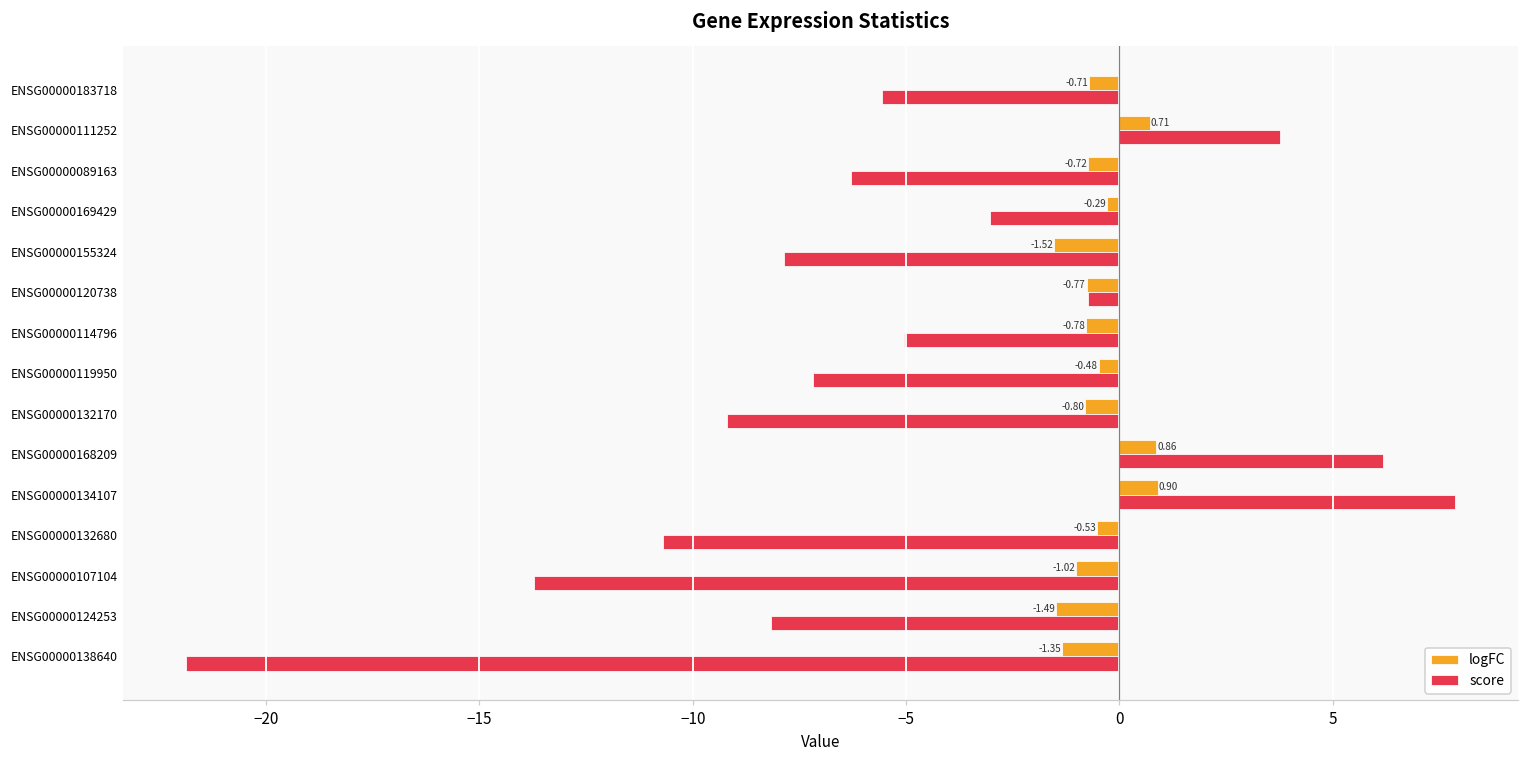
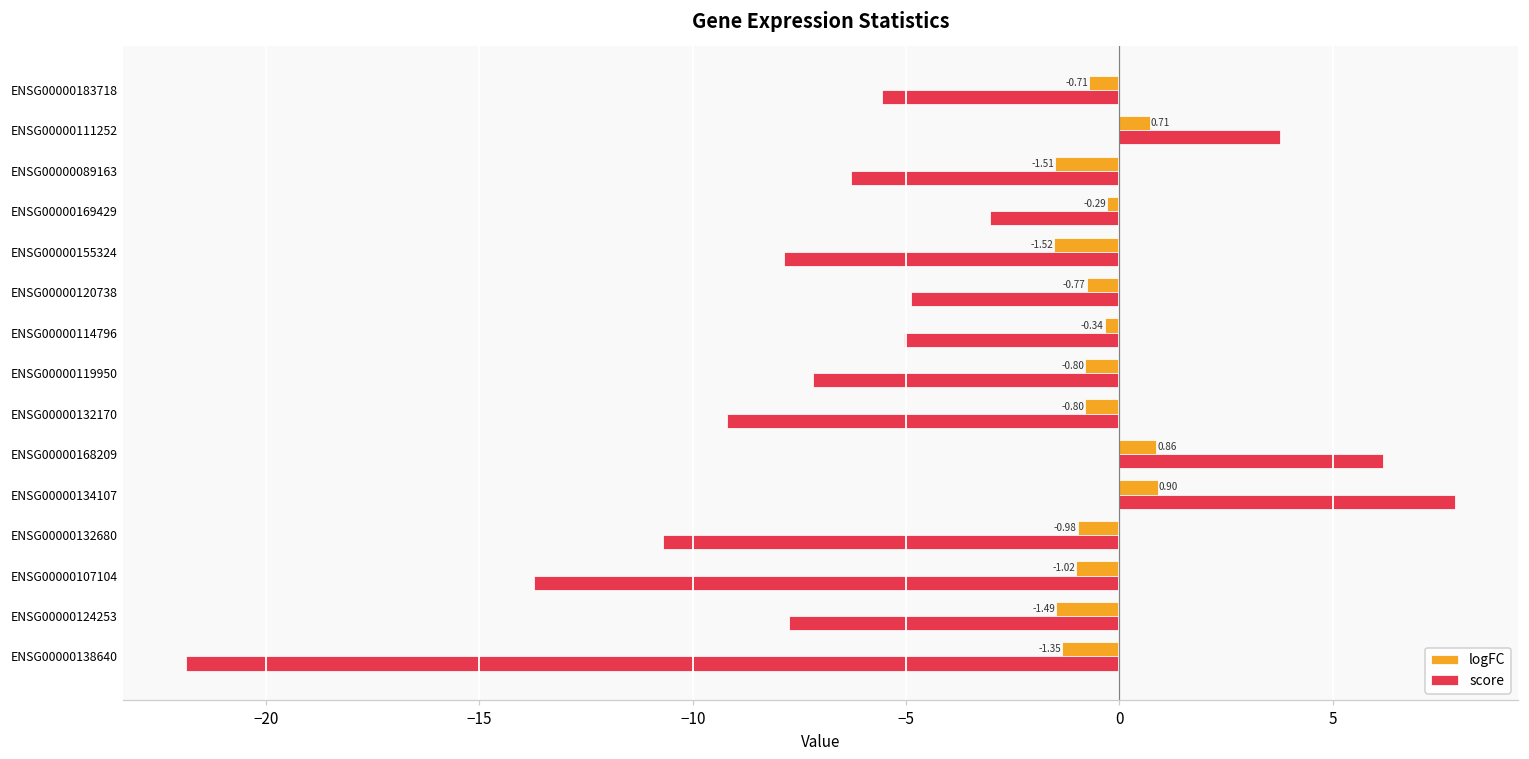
logFC, ENSG00000089163: -0.72 -> -1.51
score, ENSG00000120738: -0.7 -> -4.9
logFC, ENSG00000114796: -0.78 -> -0.34
logFC, ENSG00000119950: -0.48 -> -0.80
logFC, ENSG00000132680: -0.53 -> -0.98
score, ENSG00000124253: -8.2 -> -7.7
